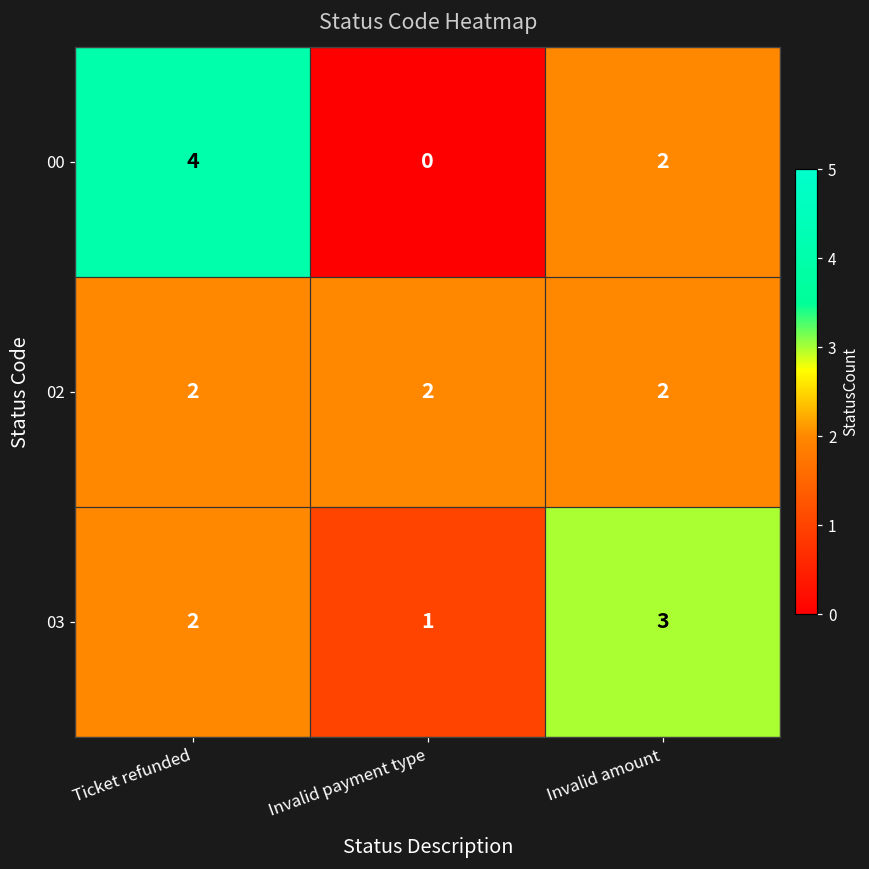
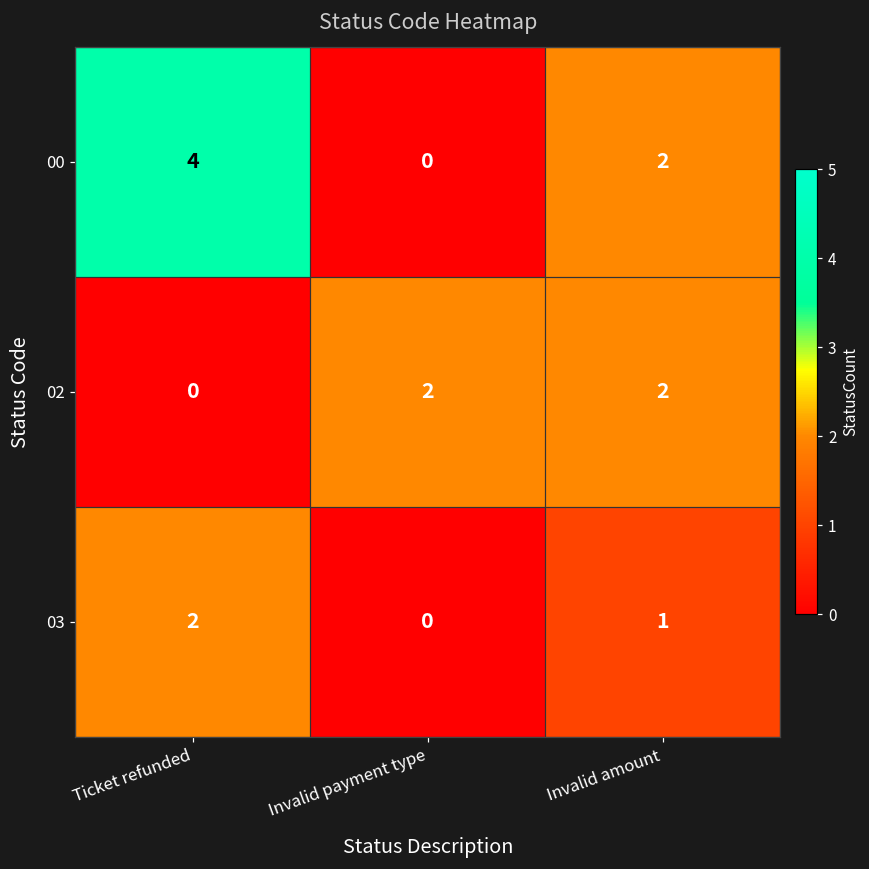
02, Ticket refunded: 2 -> 0
03, Invalid payment type: 1 -> 0
03, Invalid amount: 3 -> 1
